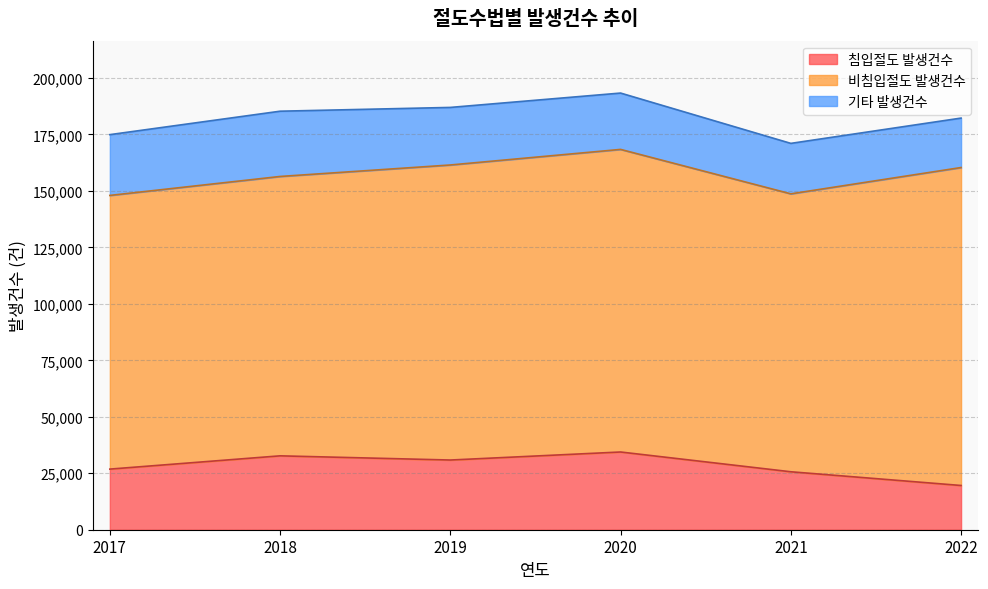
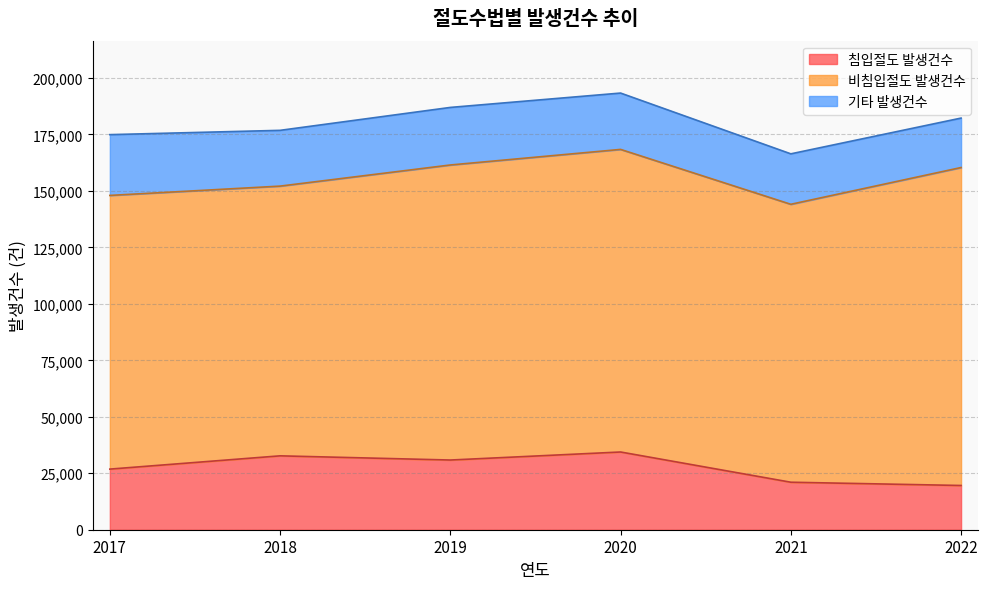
비침입절도 발생건수, 2018: 124,000 -> 119,000
기타 발생건수, 2018: 29,000 -> 25,000
침입절도 발생건수, 2021: 26,000 -> 21,000
